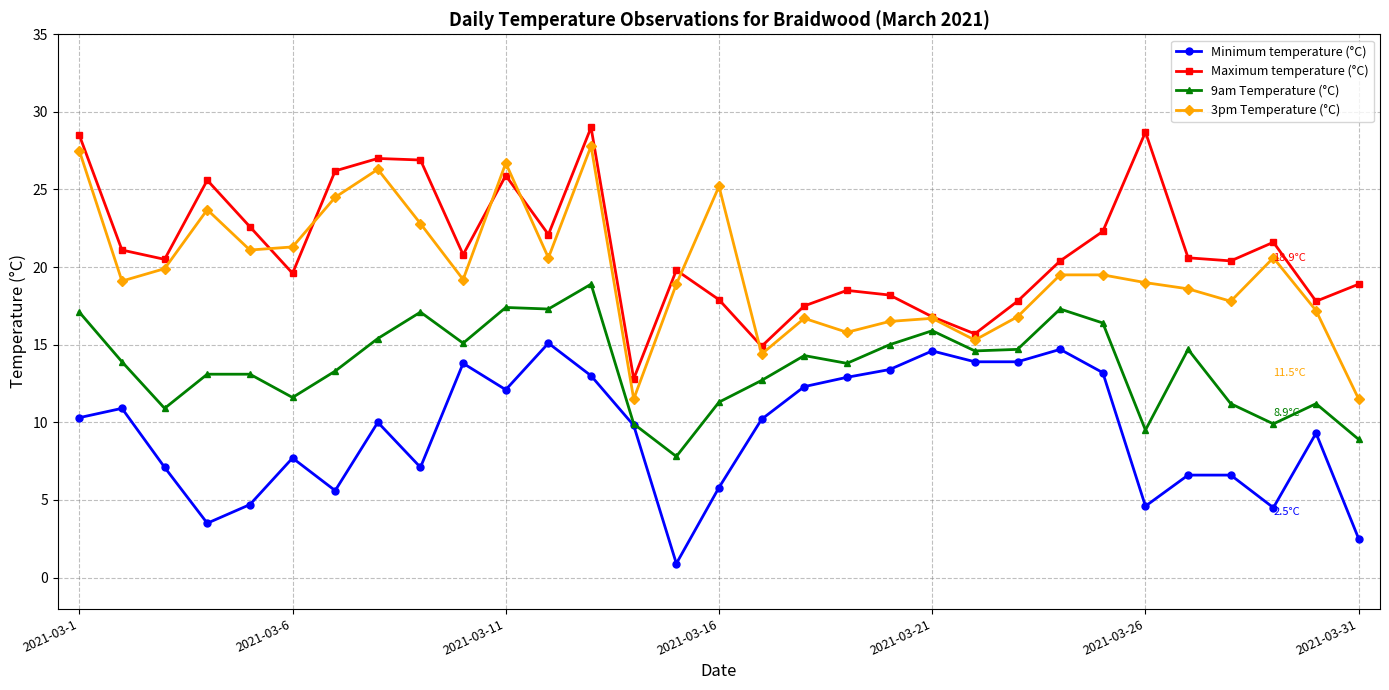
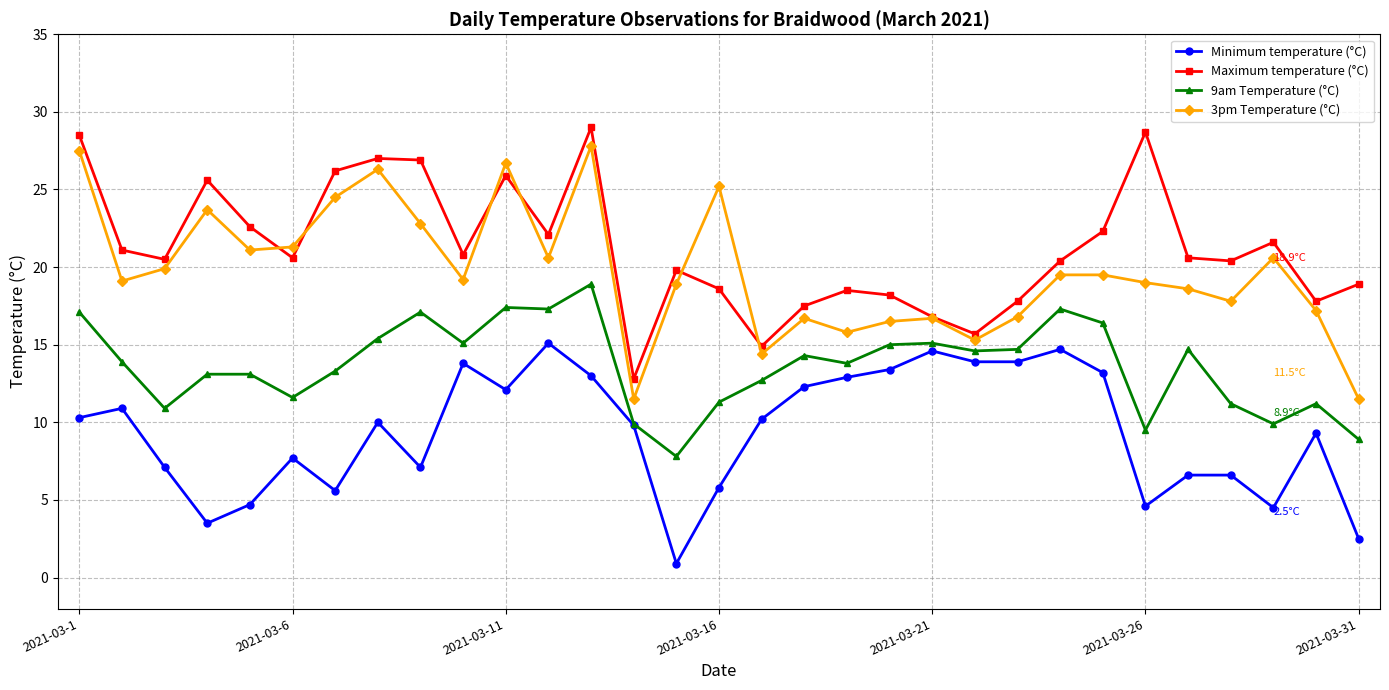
Maximum temperature (°C), 2021-03-6: 19.6 -> 20.6
Maximum temperature (°C), 2021-03-16: 17.9 -> 18.6
9am Temperature (°C), 2021-03-21: 15.9 -> 15.1
